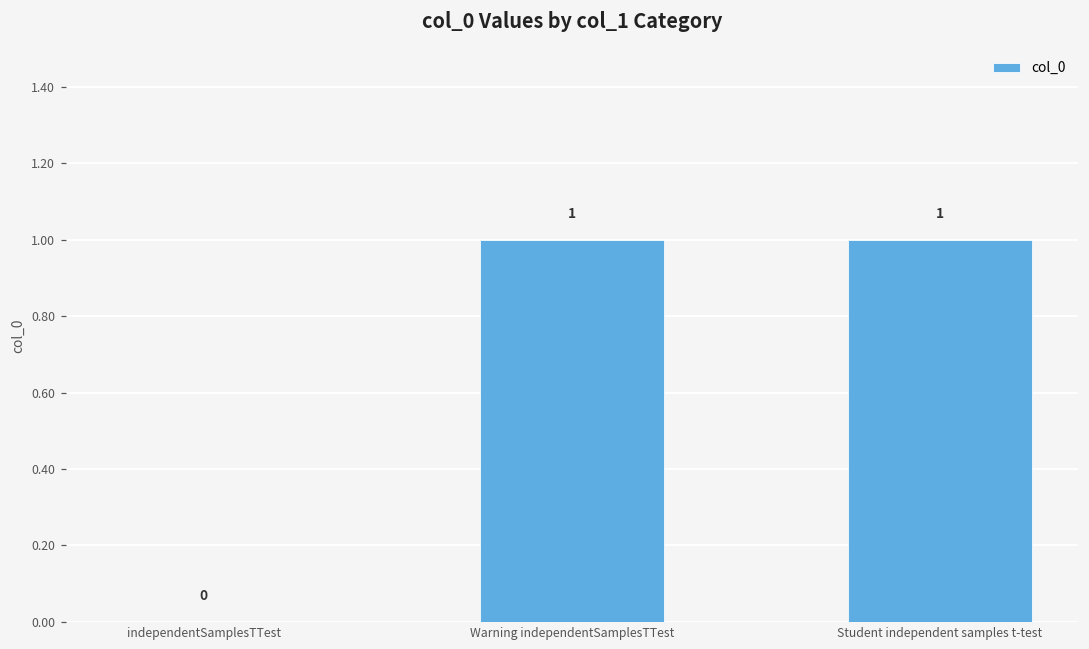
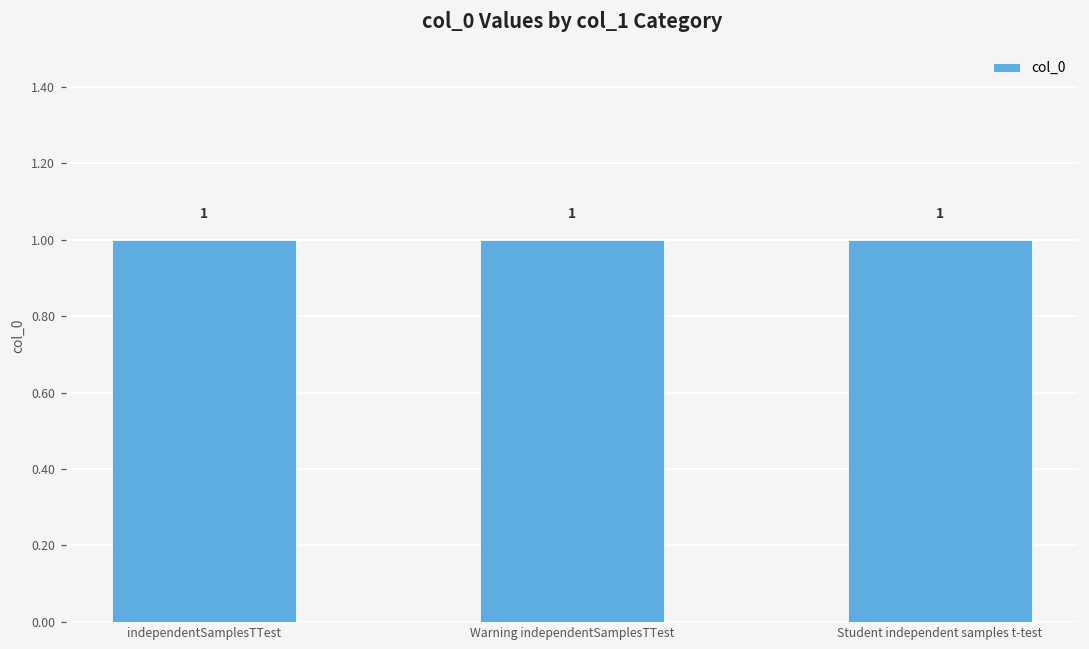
independentSamplesTTest: 0 -> 1
